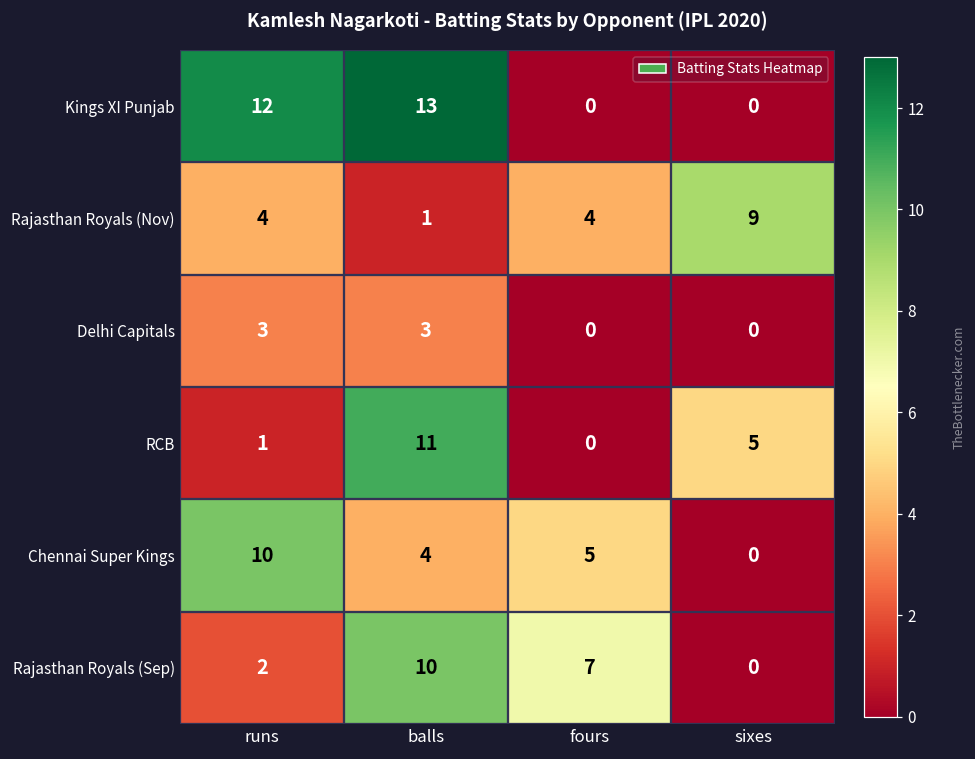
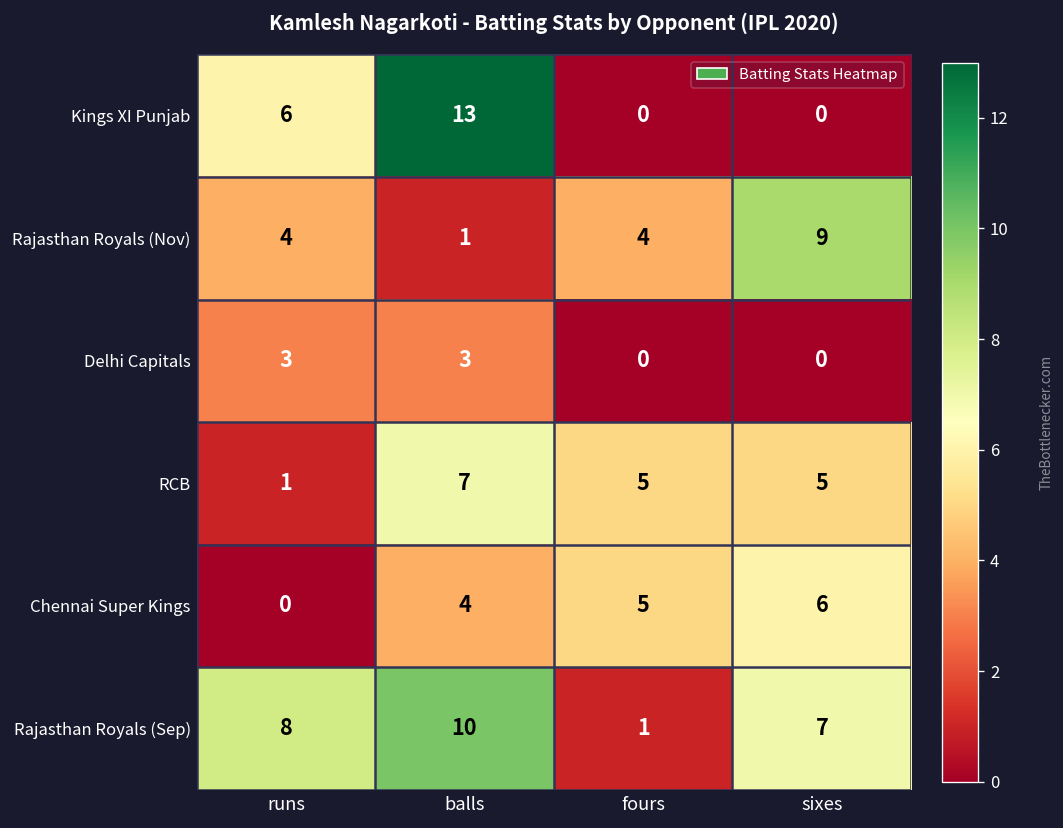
Kings XI Punjab, runs: 12 -> 6
RCB, balls: 11 -> 7
RCB, fours: 0 -> 5
Chennai Super Kings, runs: 10 -> 0
Chennai Super Kings, sixes: 0 -> 6
Rajasthan Royals (Sep), runs: 2 -> 8
Rajasthan Royals (Sep), fours: 7 -> 1
Rajasthan Royals (Sep), sixes: 0 -> 7
